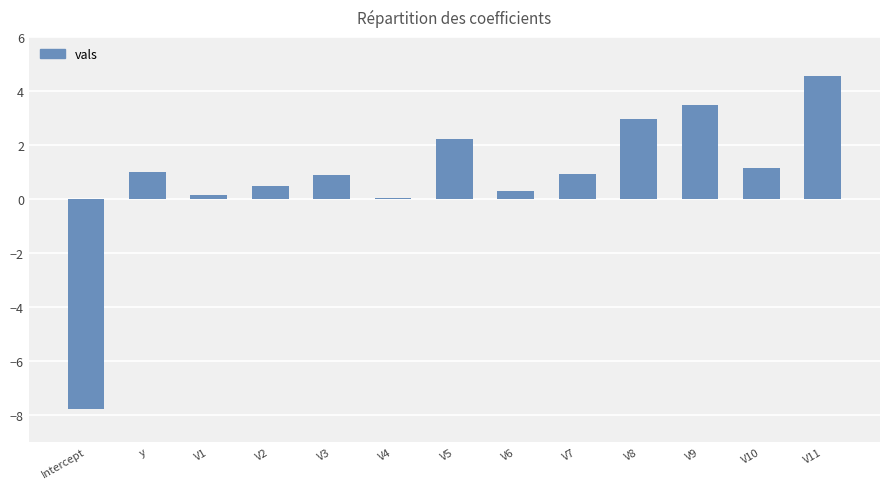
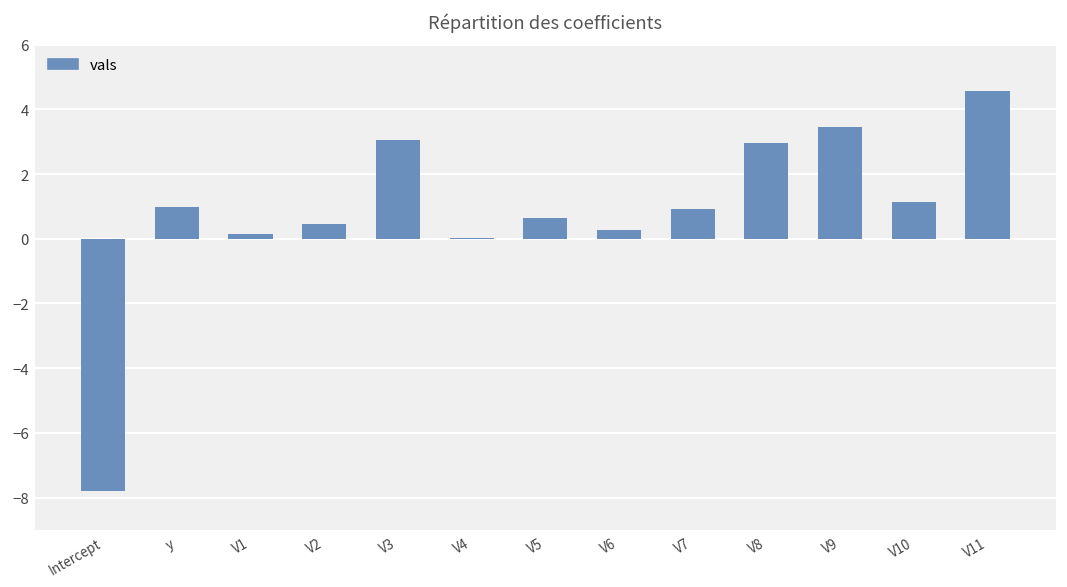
V3: 0.9 -> 3.1
V5: 2.2 -> 0.7
